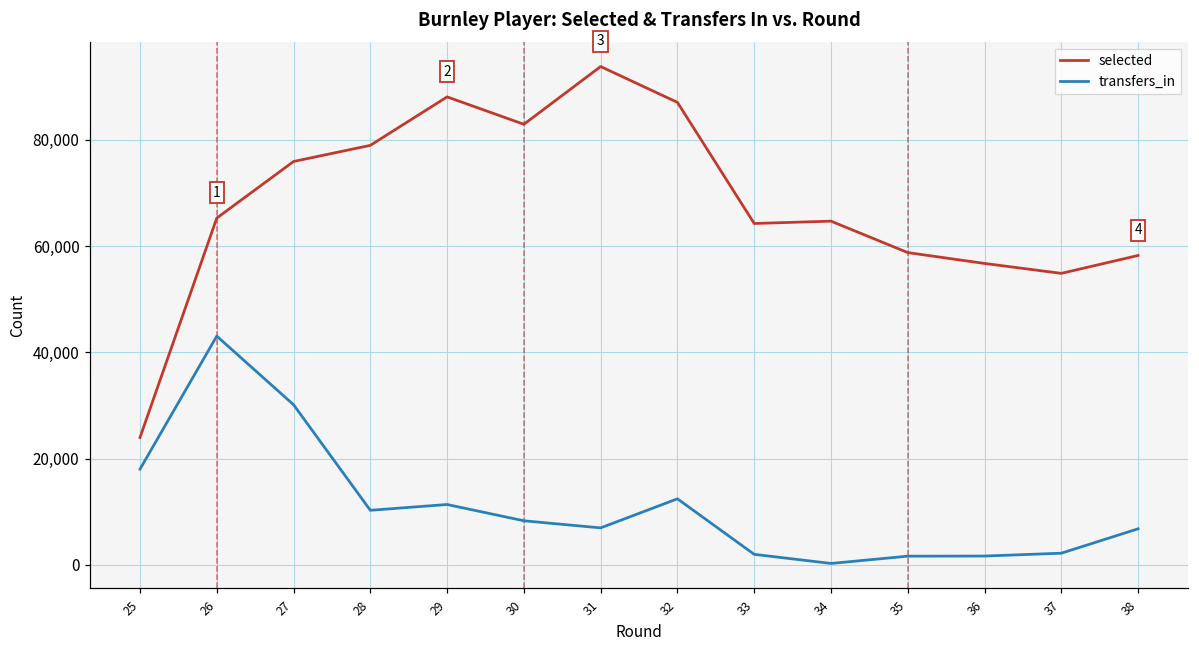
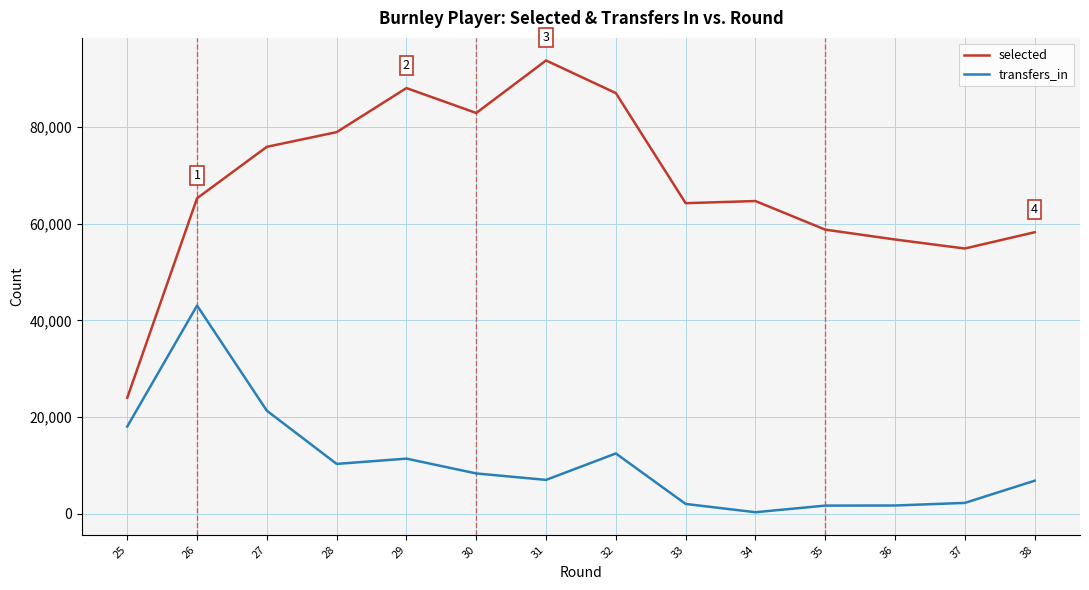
transfers_in, 27: 30,000 -> 21,000
